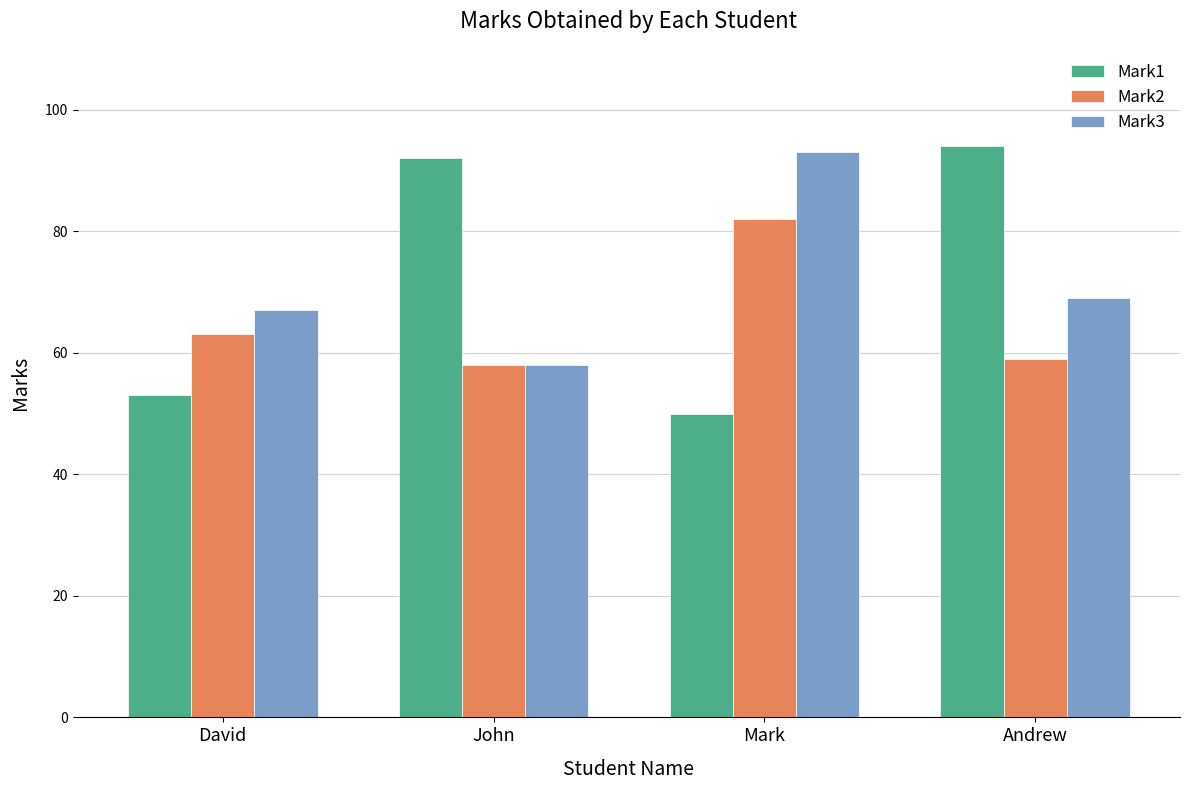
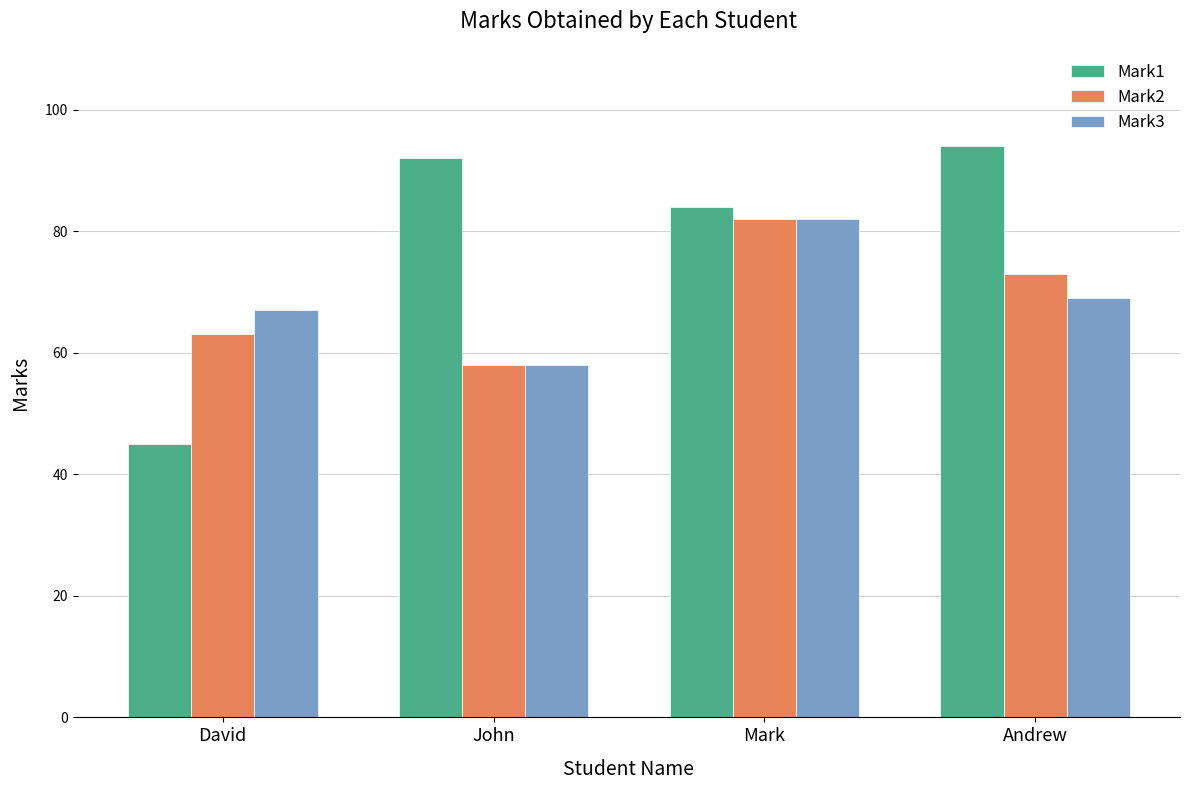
Mark1, David: 53 -> 45
Mark1, Mark: 50 -> 84
Mark3, Mark: 93 -> 82
Mark2, Andrew: 59 -> 73
